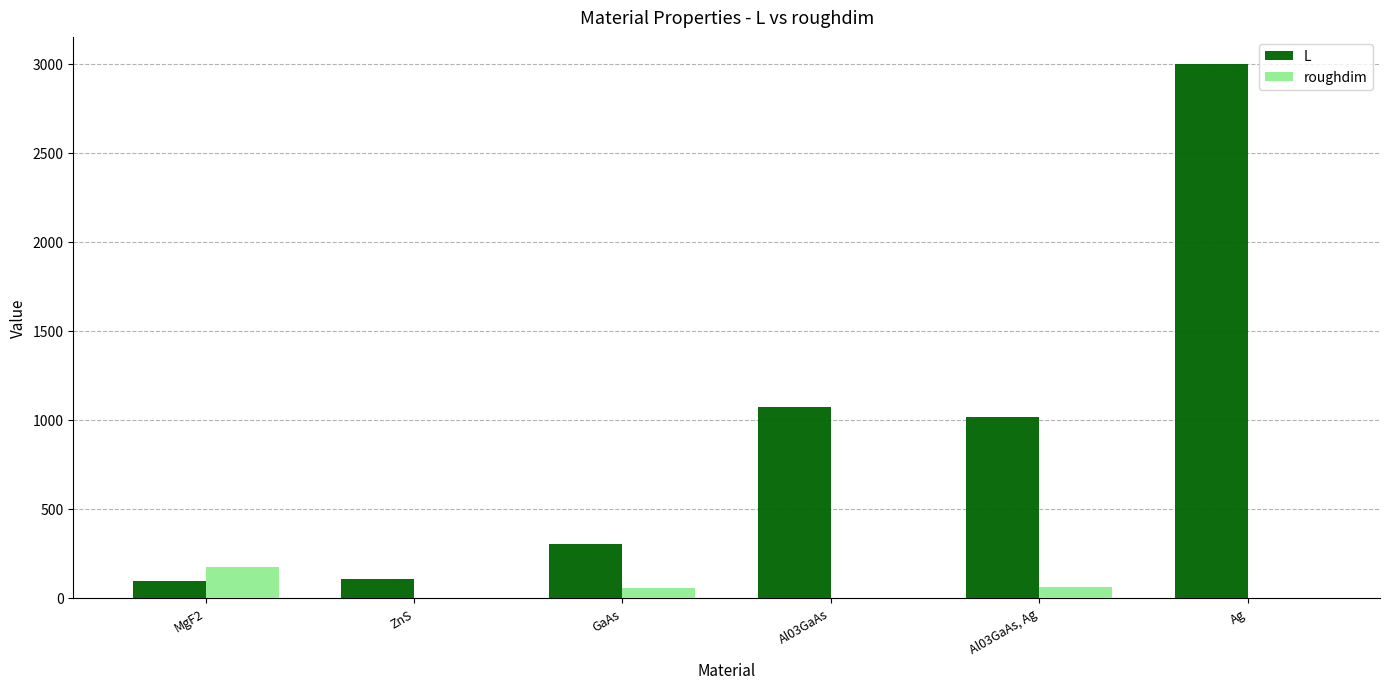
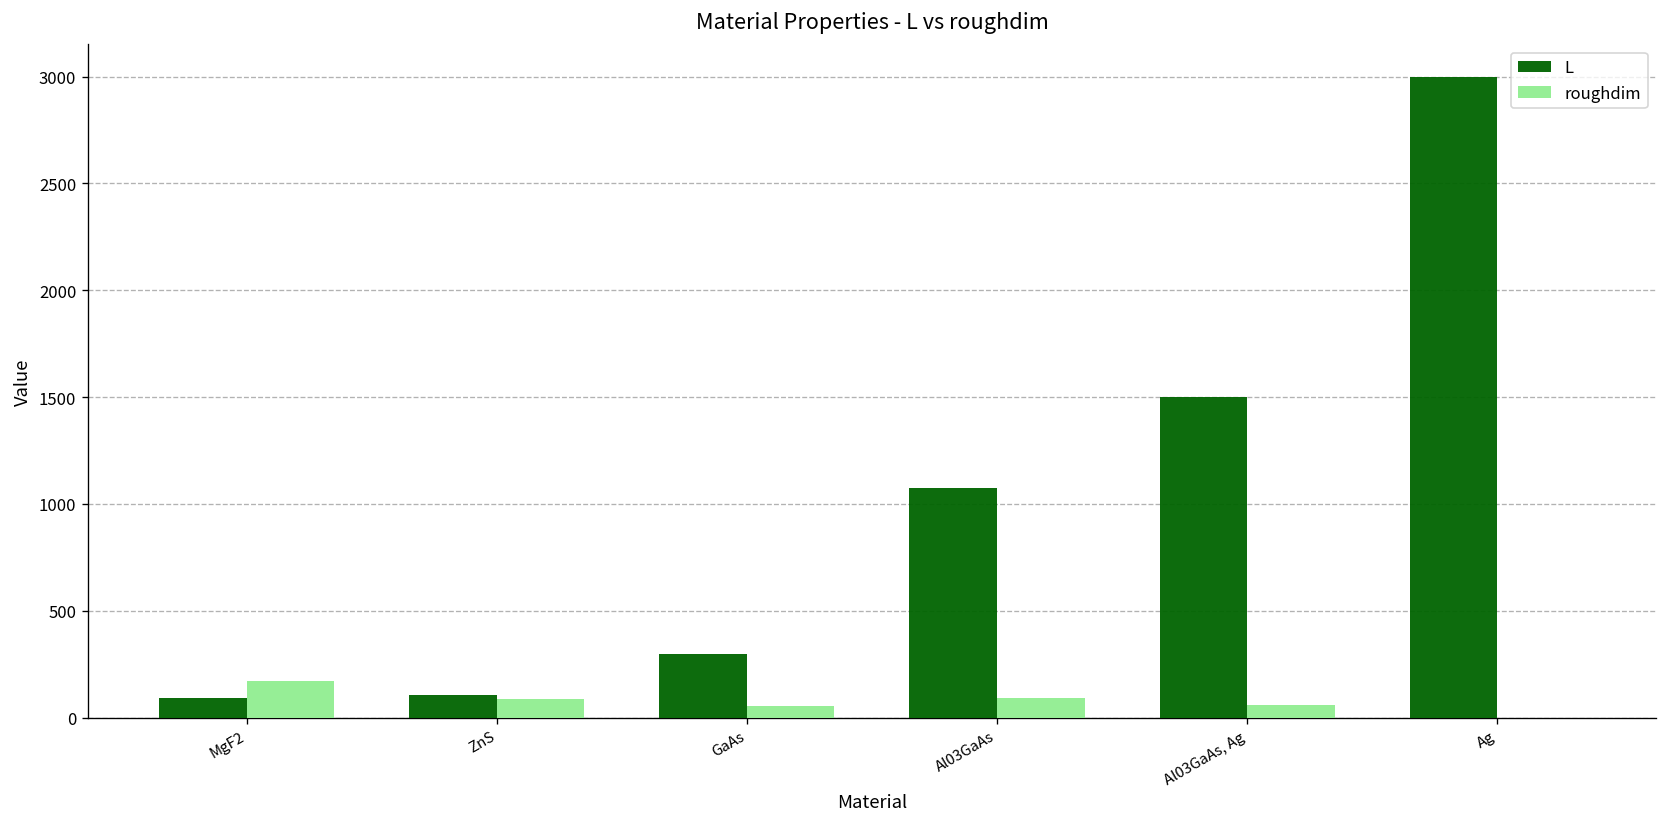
roughdim, ZnS: 0 -> 90
roughdim, Al03GaAs: 0 -> 90
L, Al03GaAs, Ag: 1020 -> 1500
